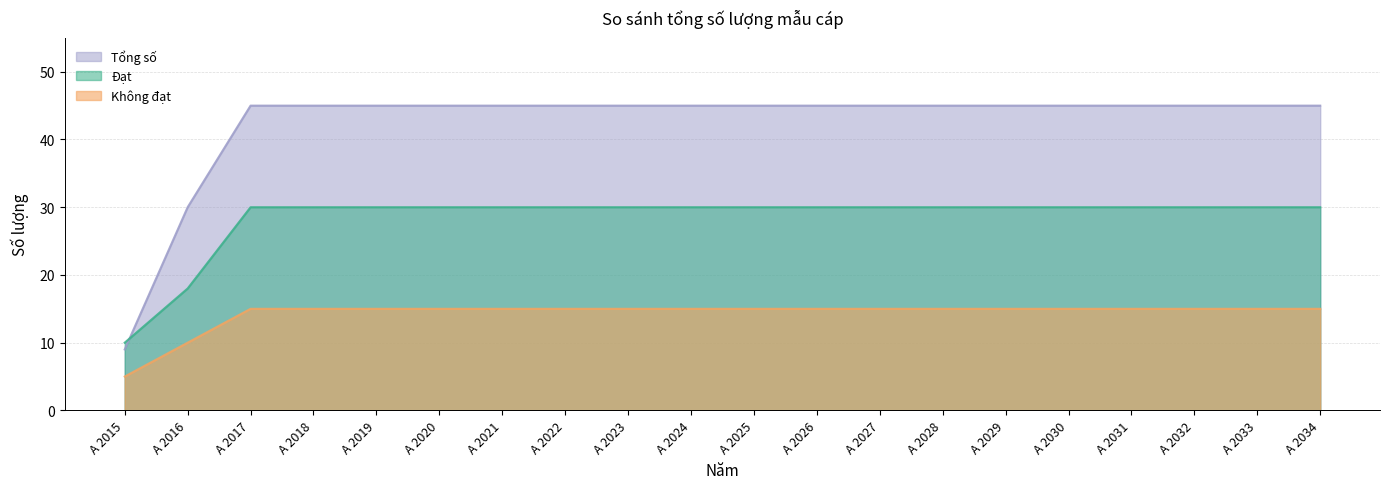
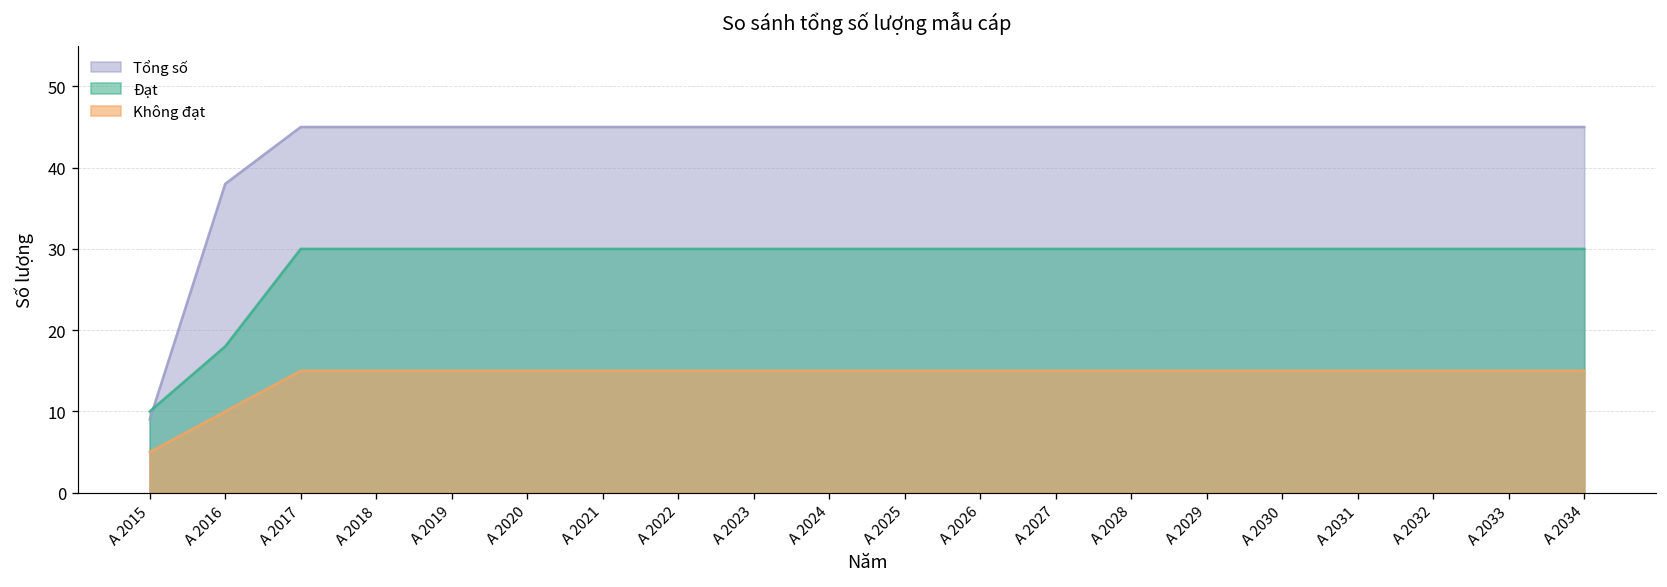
Tổng số, A 2016: 30 -> 38
